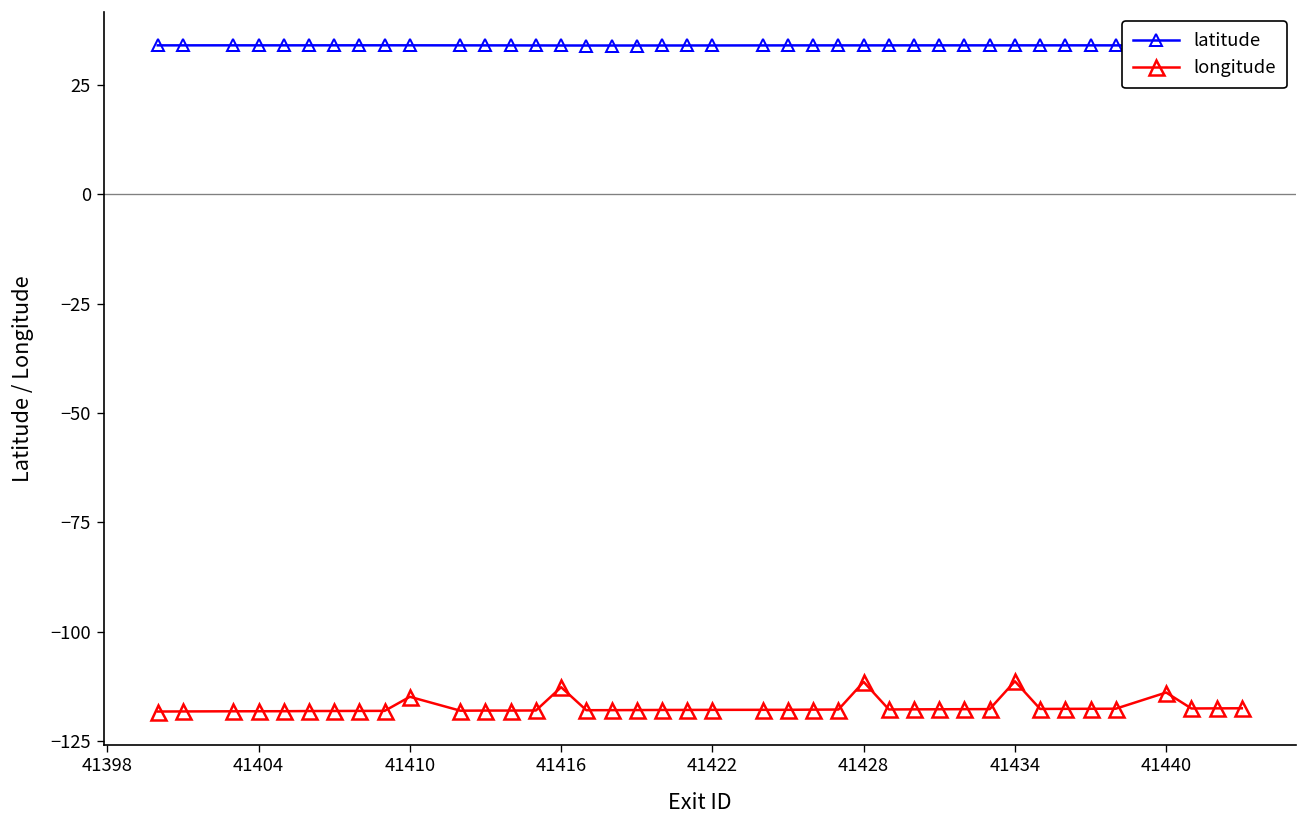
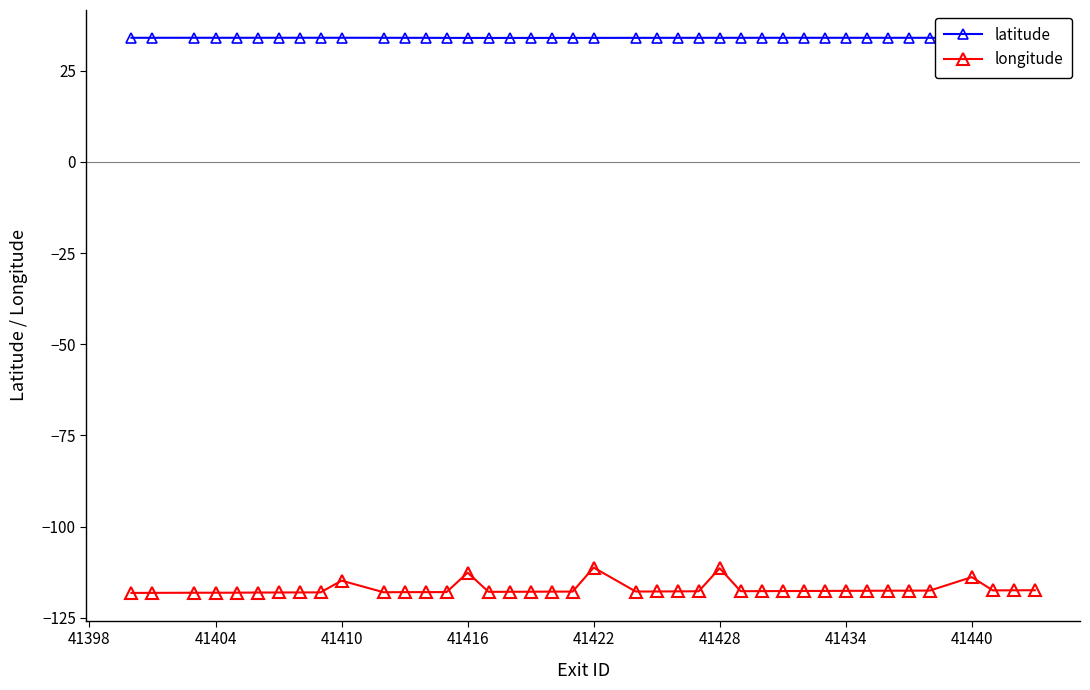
longitude, 41422: -118 -> -111
longitude, 41434: -111 -> -118
